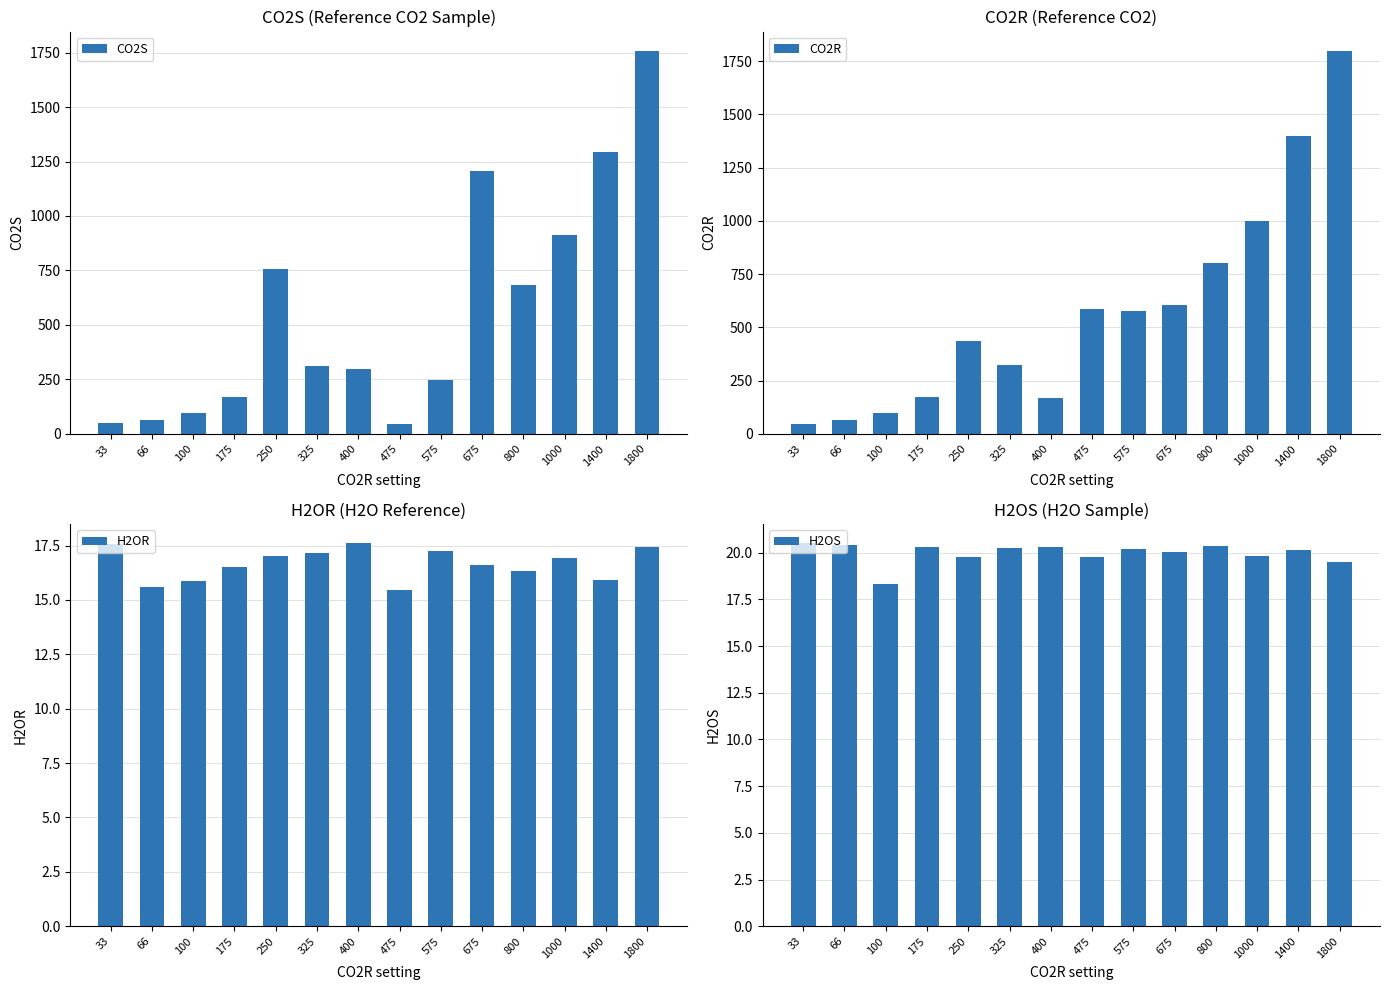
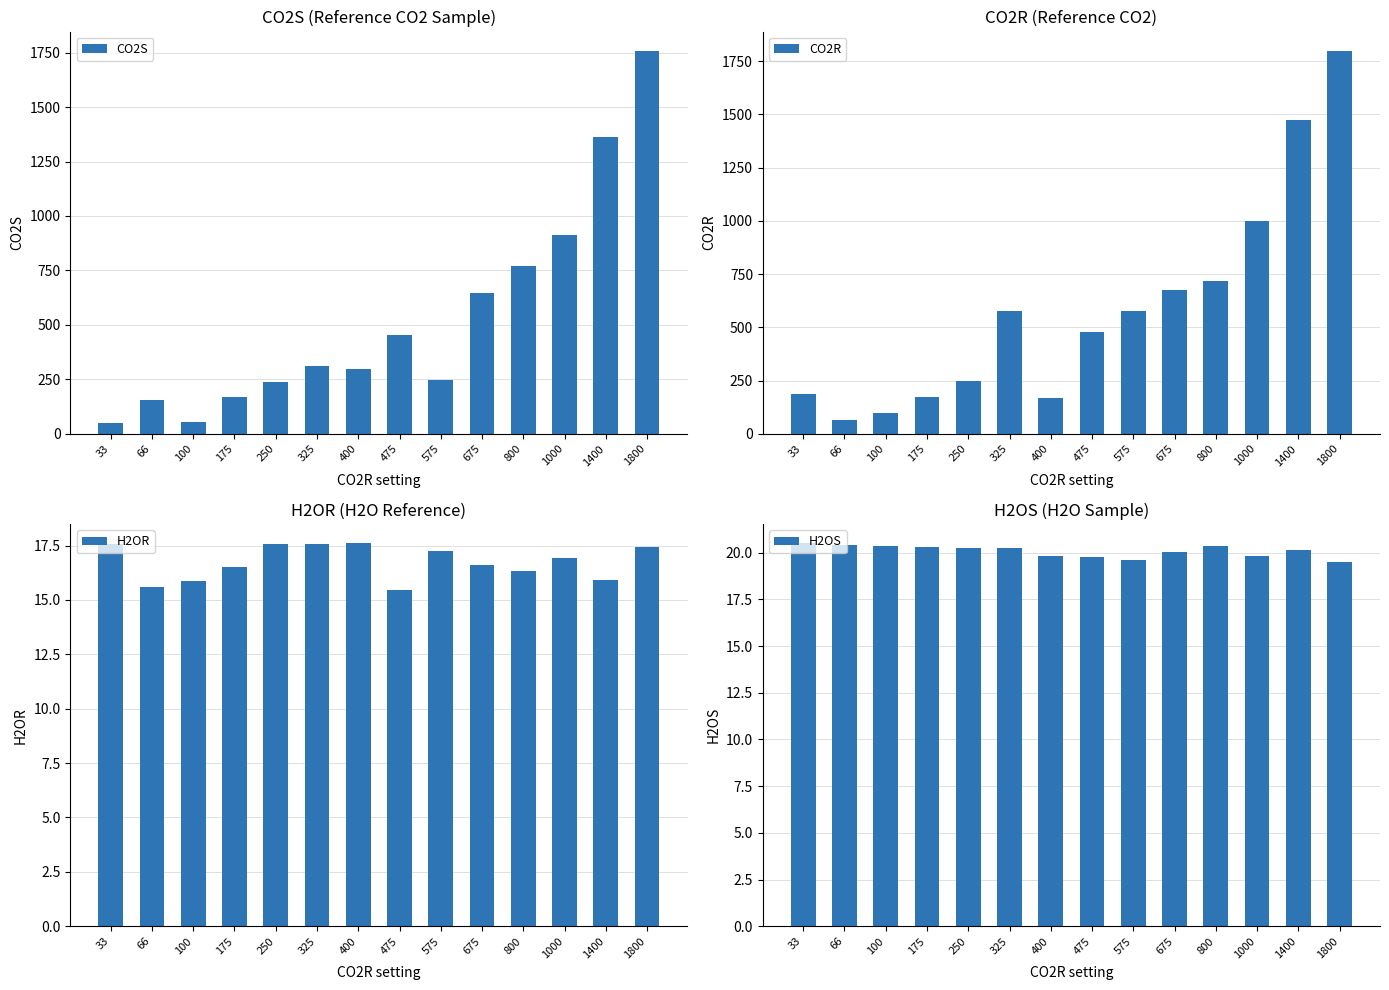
CO2S (Reference CO2 Sample), 66: 60 -> 160
CO2S (Reference CO2 Sample), 100: 100 -> 50
CO2S (Reference CO2 Sample), 250: 760 -> 240
CO2S (Reference CO2 Sample), 475: 40 -> 460
CO2S (Reference CO2 Sample), 675: 1210 -> 650
CO2S (Reference CO2 Sample), 800: 680 -> 770
CO2S (Reference CO2 Sample), 1400: 1290 -> 1360
CO2R (Reference CO2), 33: 50 -> 190
CO2R (Reference CO2), 250: 440 -> 250
CO2R (Reference CO2), 325: 320 -> 580
CO2R (Reference CO2), 475: 590 -> 480
CO2R (Reference CO2), 675: 600 -> 670
CO2R (Reference CO2), 800: 800 -> 720
CO2R (Reference CO2), 1400: 1400 -> 1470
H2OR (H2O Reference), 250: 17.0 -> 17.6
H2OR (H2O Reference), 325: 17.1 -> 17.6
H2OS (H2O Sample), 100: 18.3 -> 20.4
H2OS (H2O Sample), 250: 19.8 -> 20.3
H2OS (H2O Sample), 400: 20.3 -> 19.8
H2OS (H2O Sample), 575: 20.2 -> 19.6
